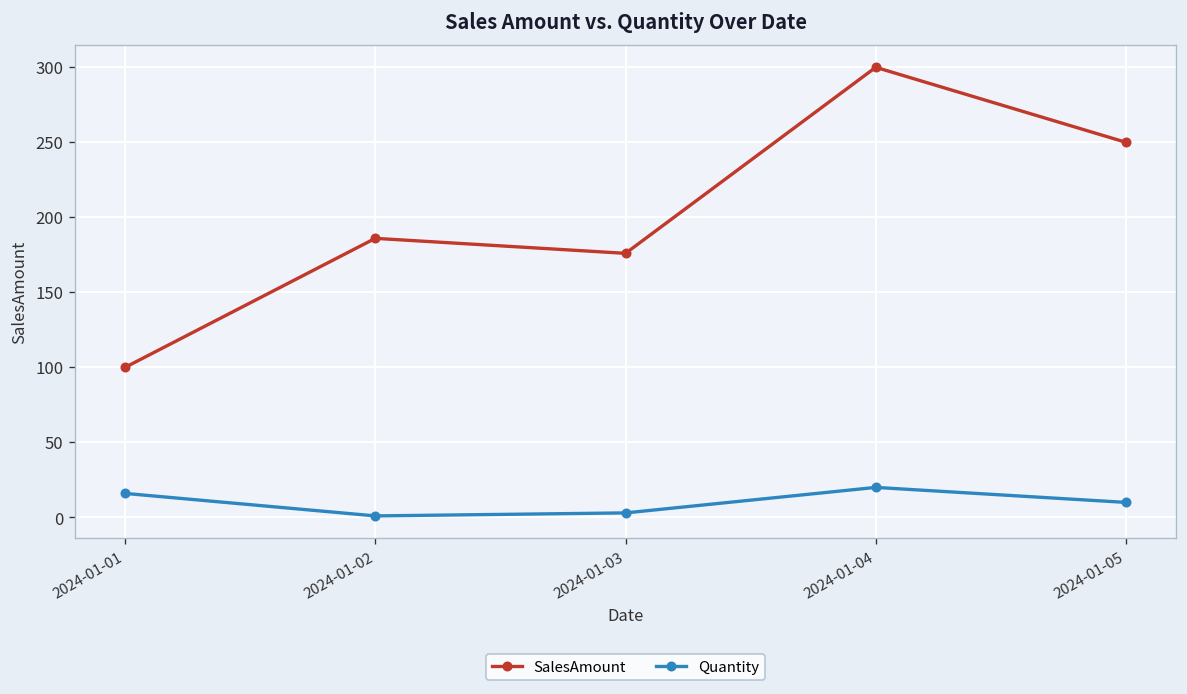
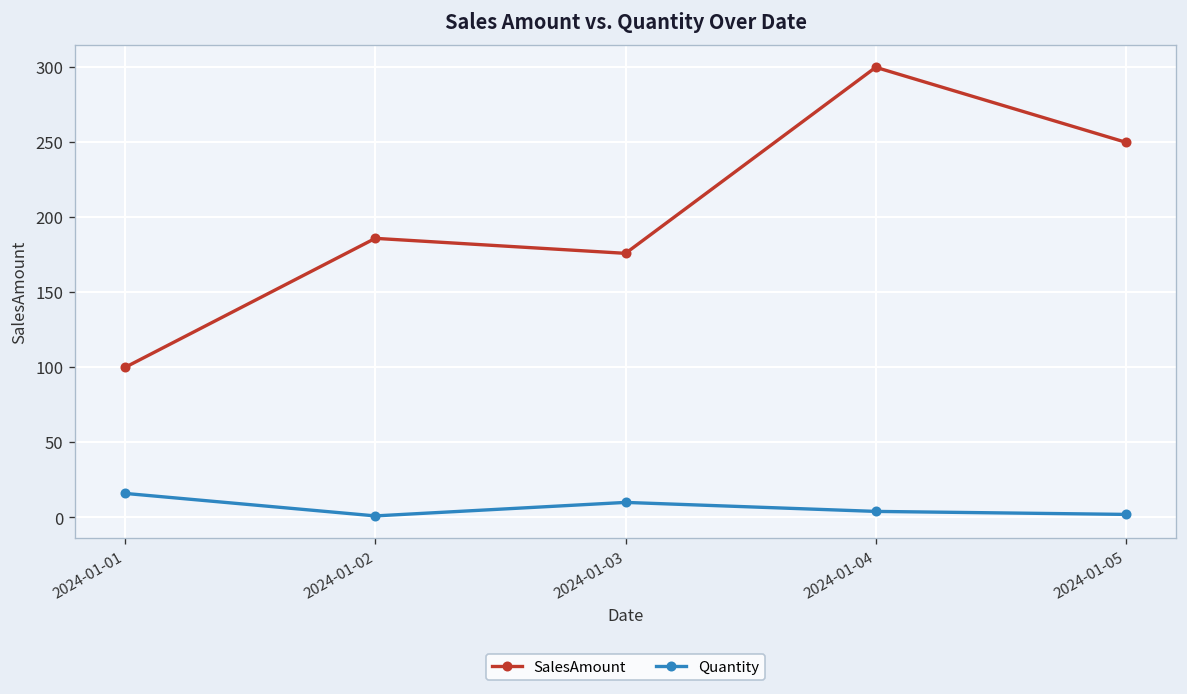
Quantity, 2024-01-03: 3 -> 10
Quantity, 2024-01-04: 20 -> 4
Quantity, 2024-01-05: 10 -> 2
